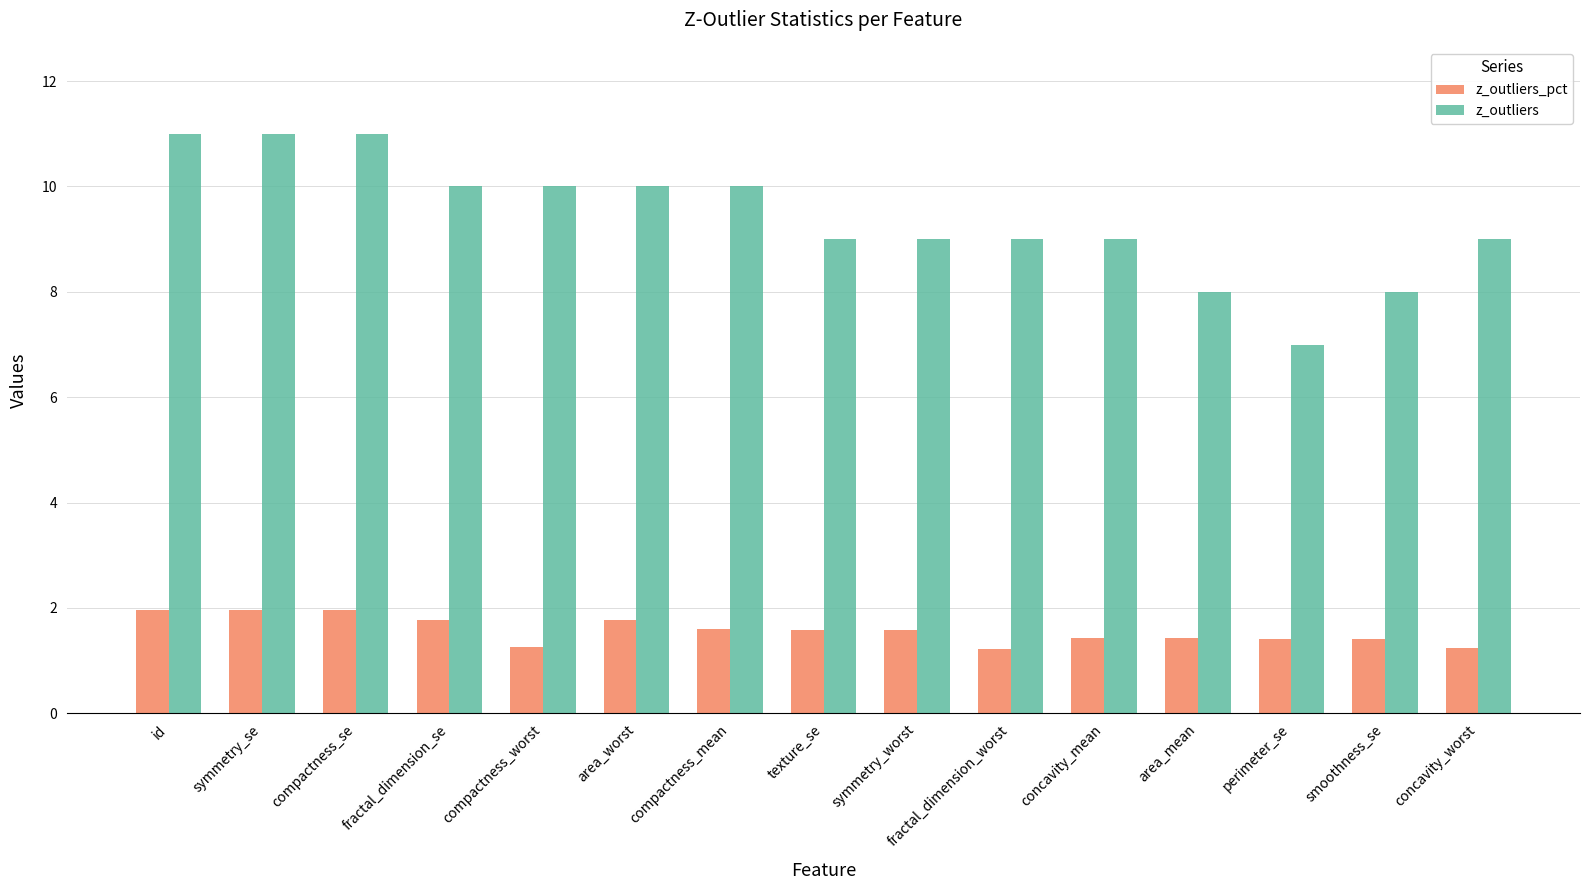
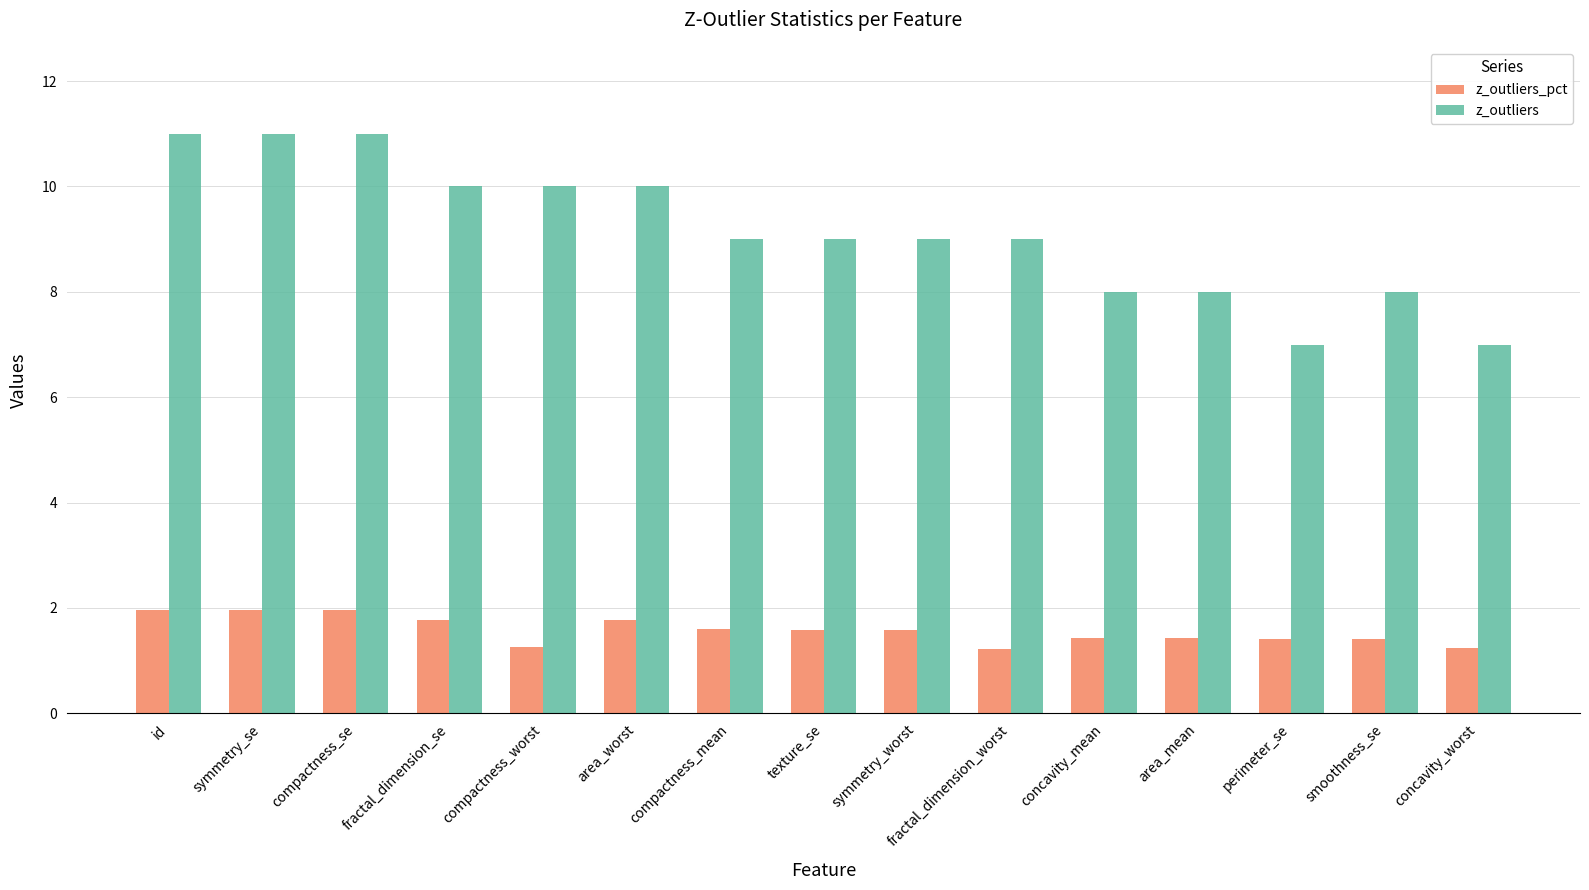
z_outliers, compactness_mean: 10 -> 9
z_outliers, concavity_mean: 9 -> 8
z_outliers, concavity_worst: 9 -> 7
